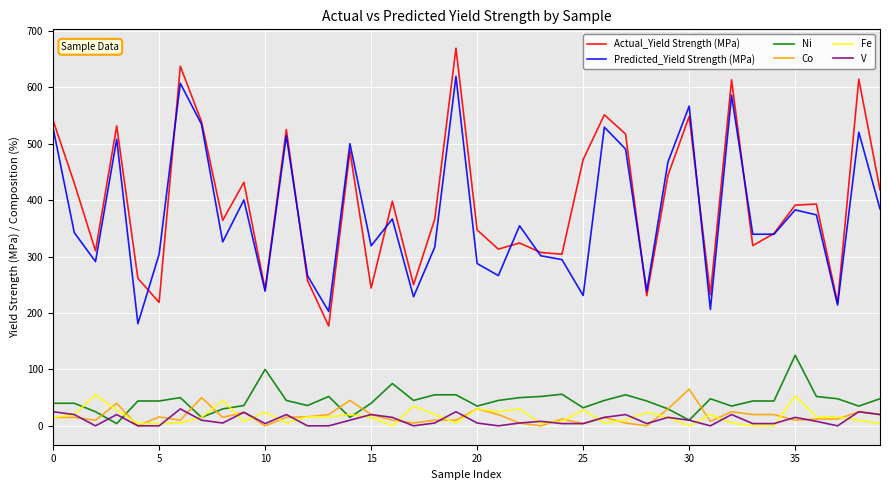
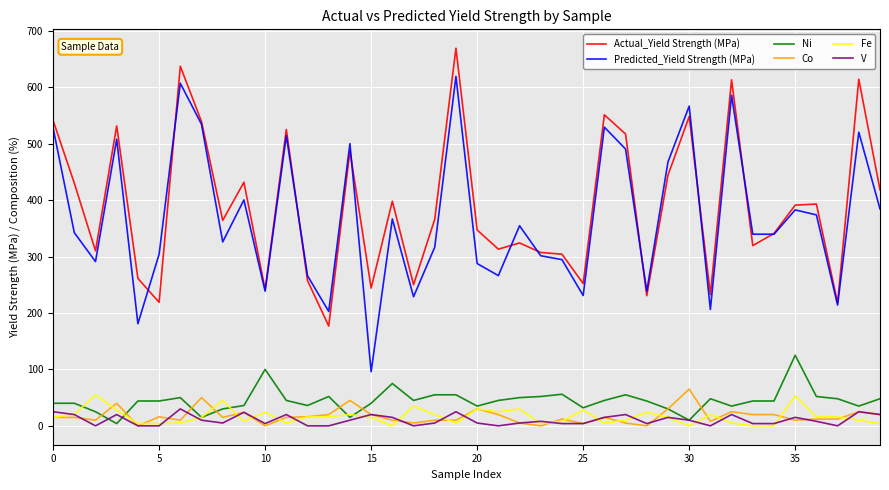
Predicted_Yield Strength (MPa), 15: 320 -> 100
Actual_Yield Strength (MPa), 25: 470 -> 250
